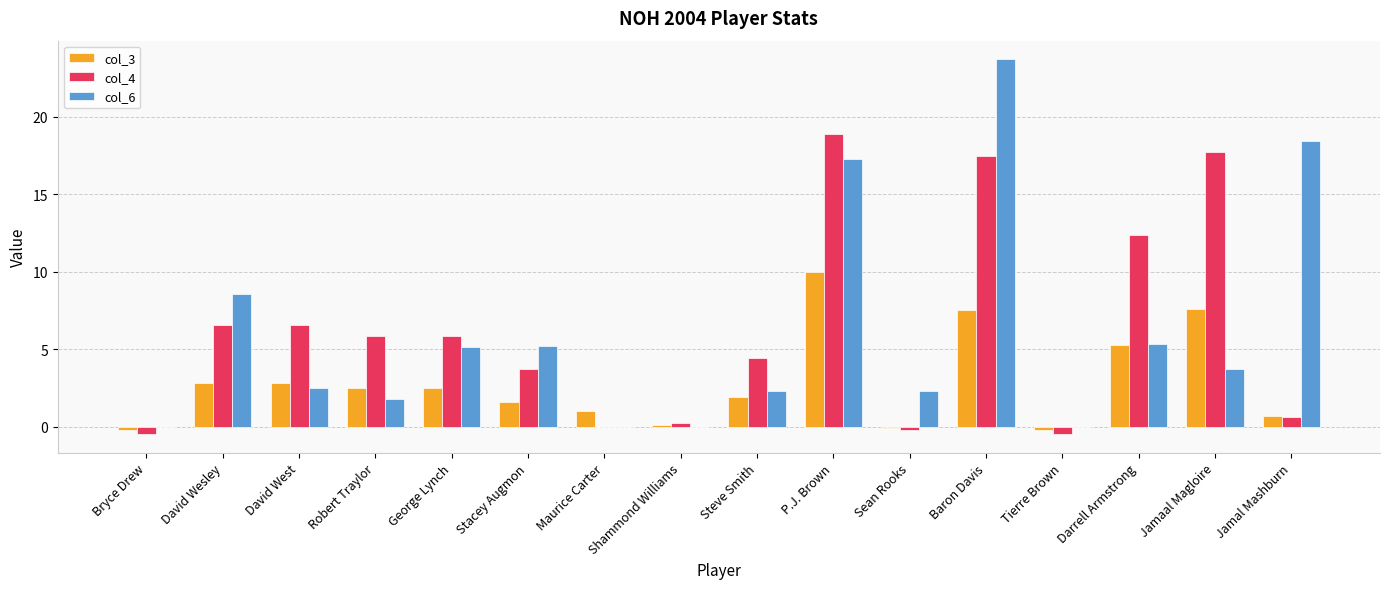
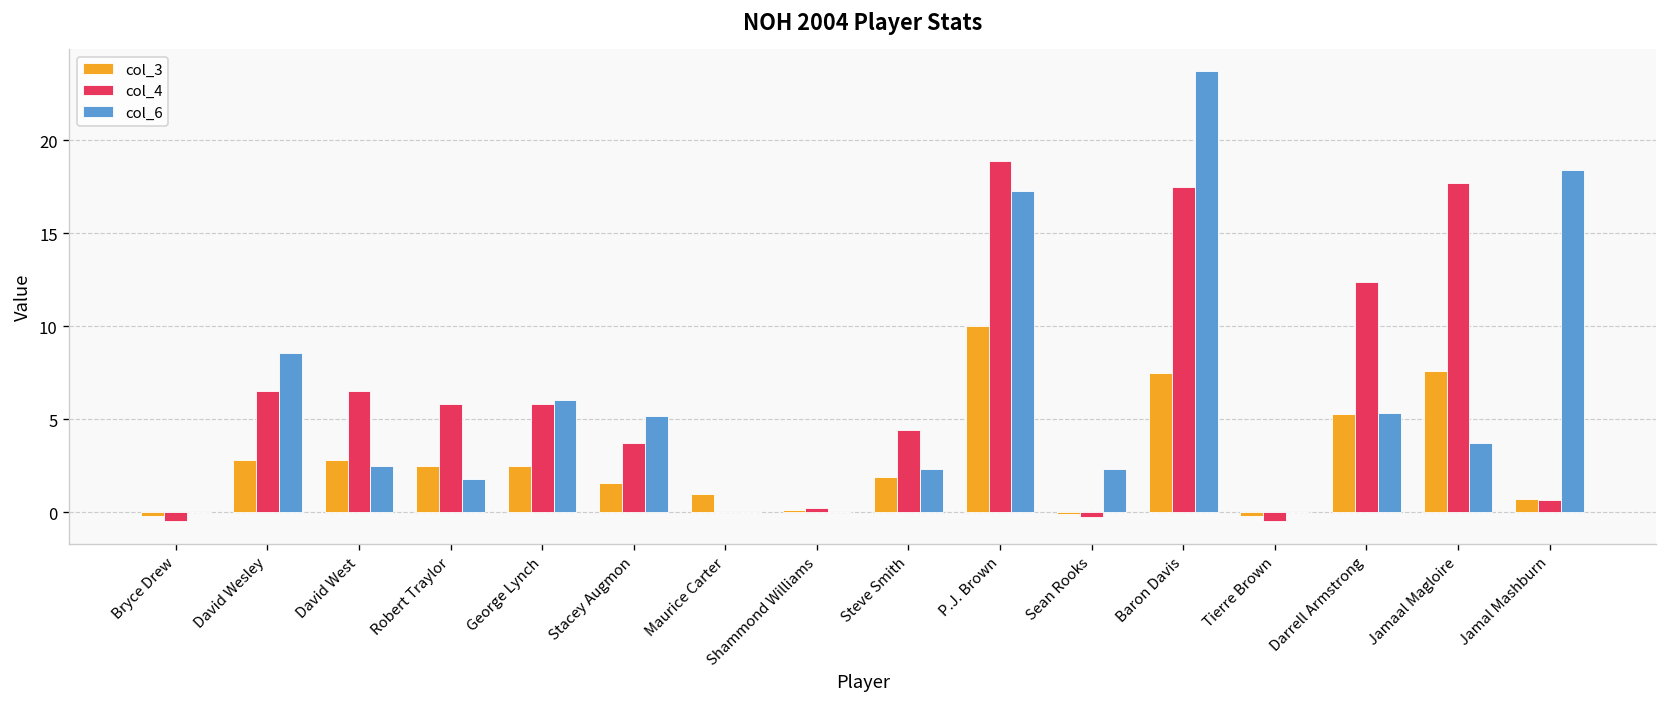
col_6, George Lynch: 5.1 -> 6.1
